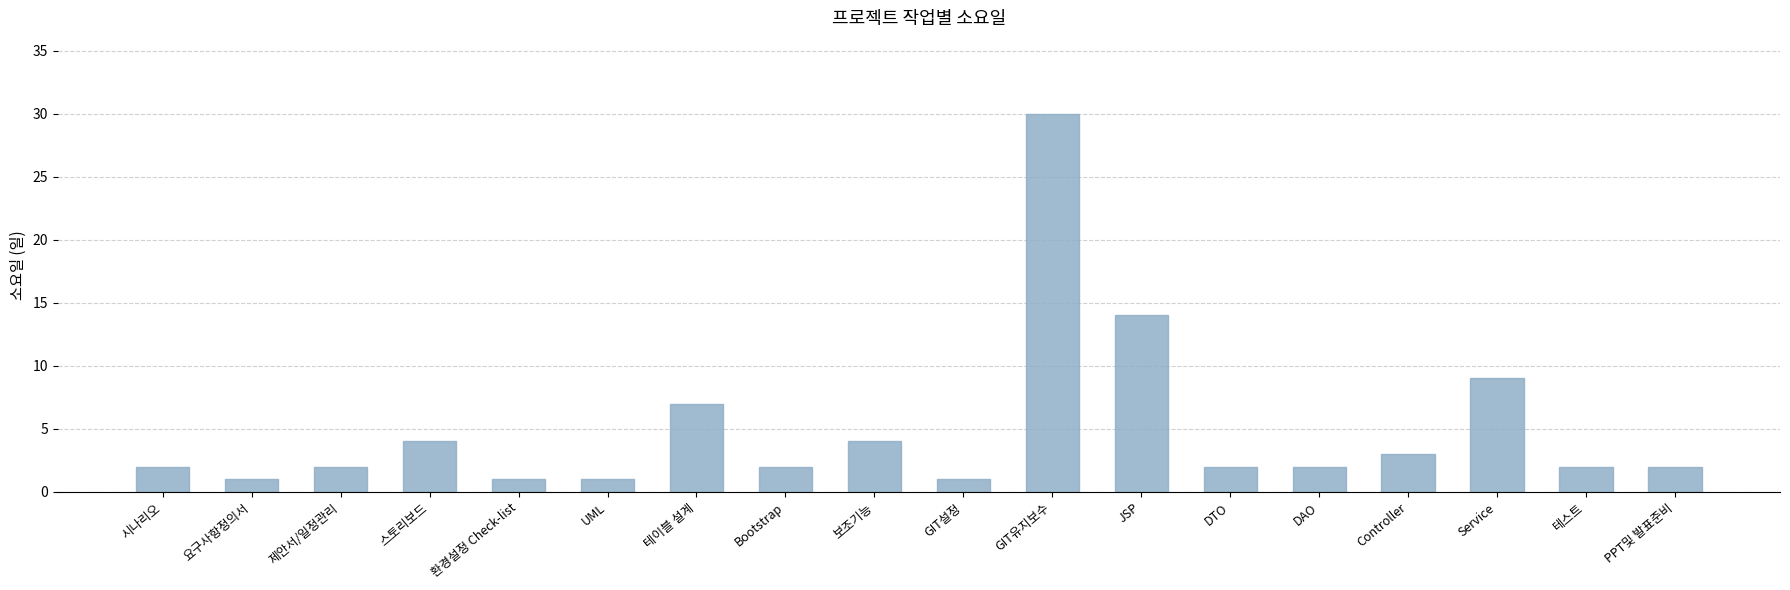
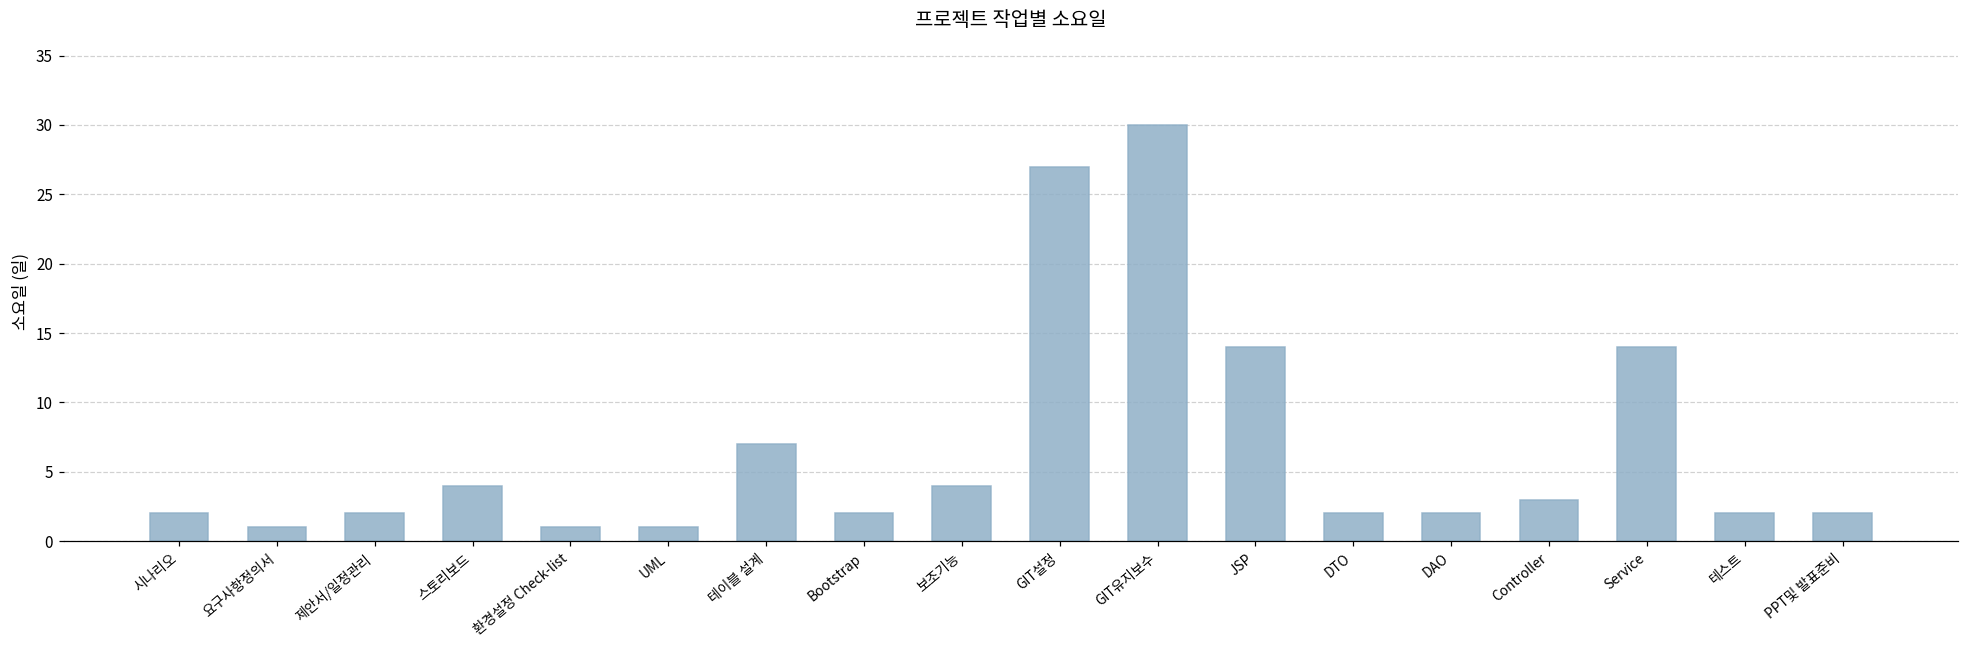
GIT설정: 1 -> 27
Service: 9 -> 14
